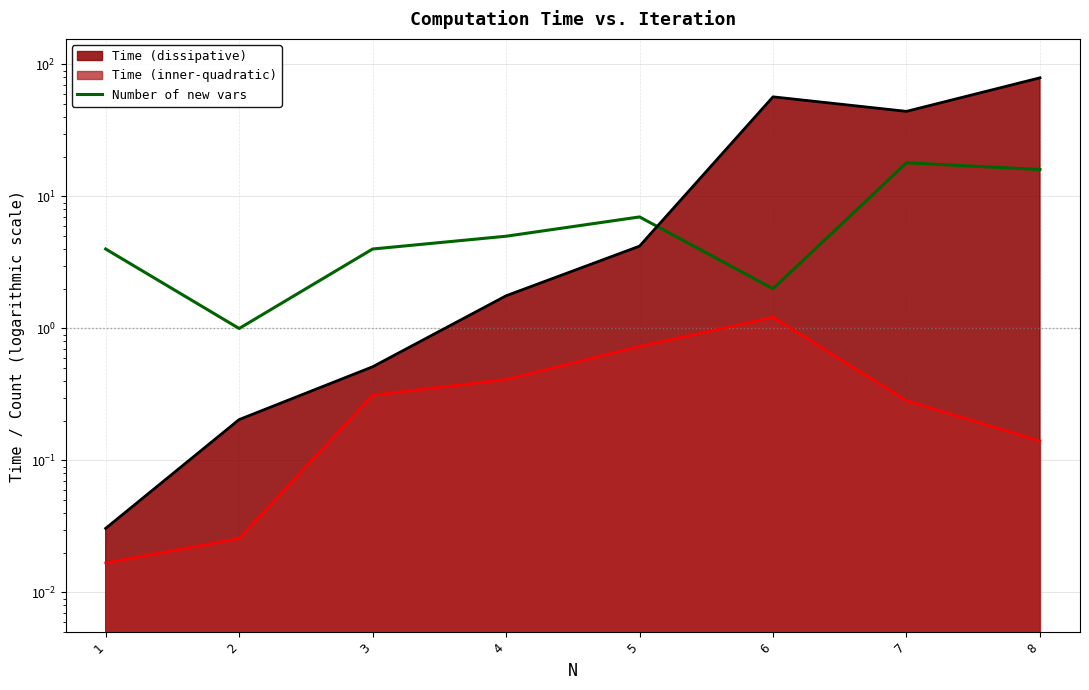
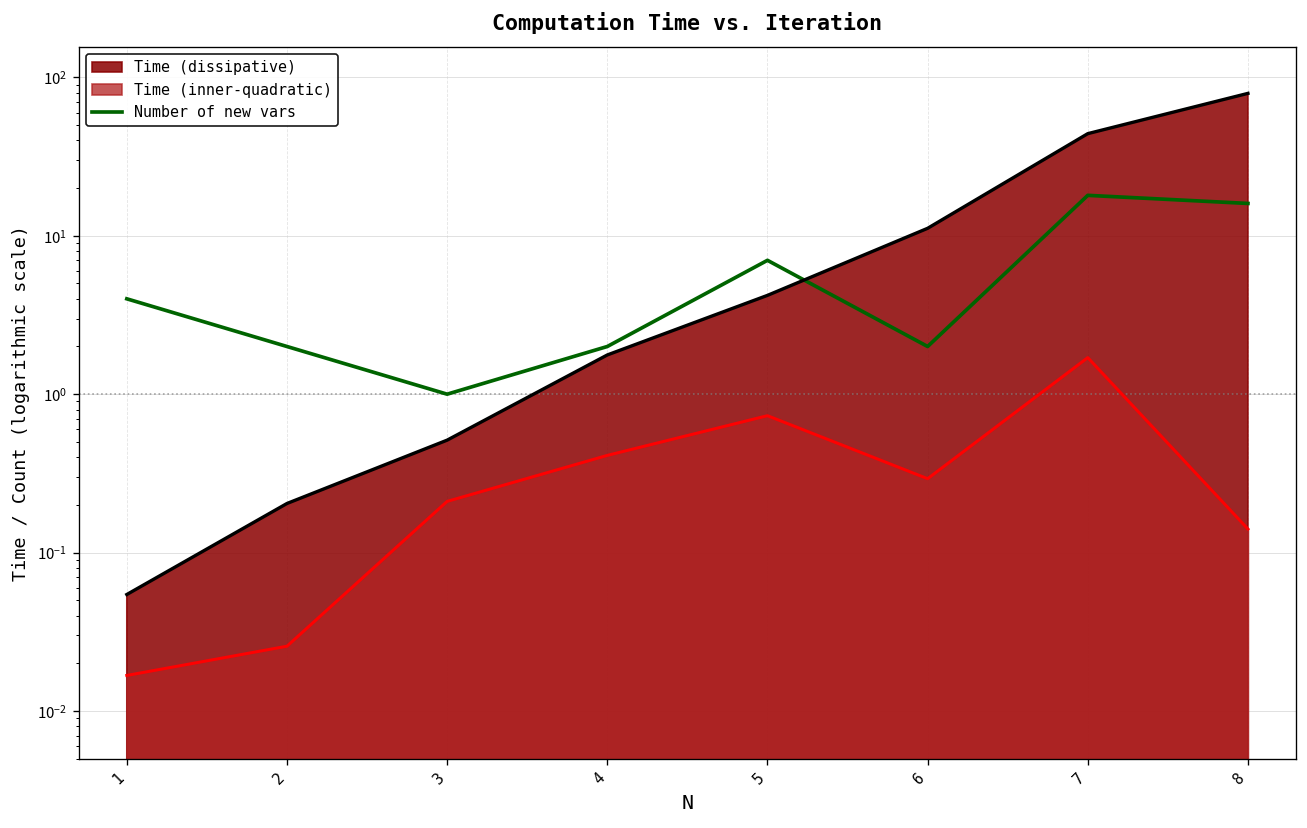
Time (dissipative), 1: 0.031 -> 0.054
Number of new vars, 2: 1 -> 2
Number of new vars, 3: 4 -> 1
Time (inner-quadratic), 3: 0.31 -> 0.21
Number of new vars, 4: 5 -> 2
Time (dissipative), 6: 57 -> 11
Time (inner-quadratic), 6: 1.2 -> 0.29
Time (inner-quadratic), 7: 0.28 -> 1.7
